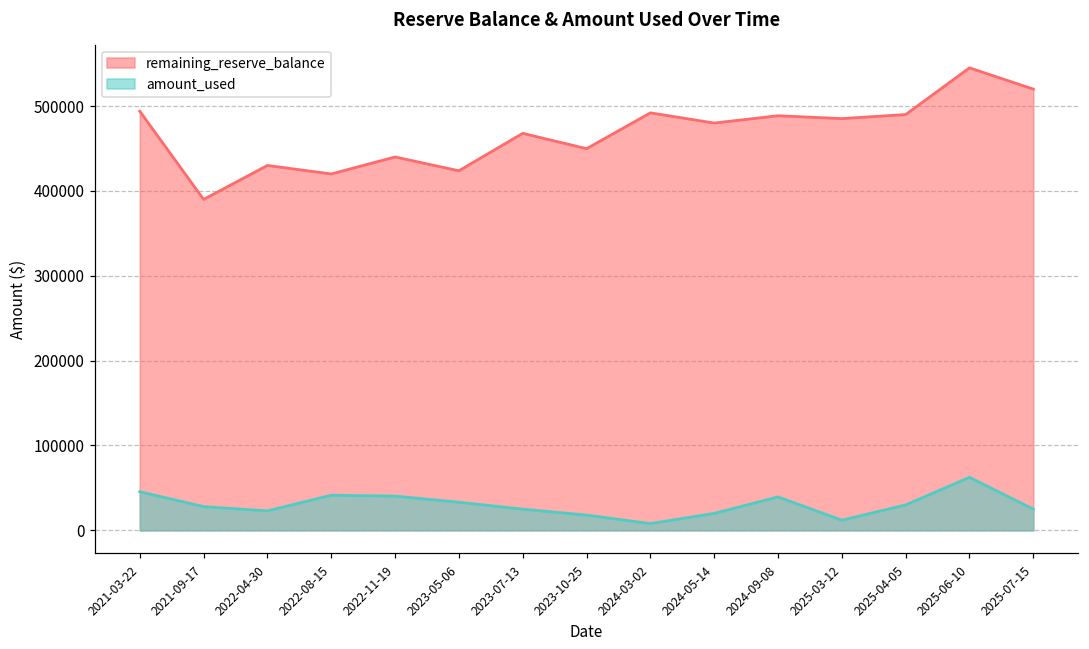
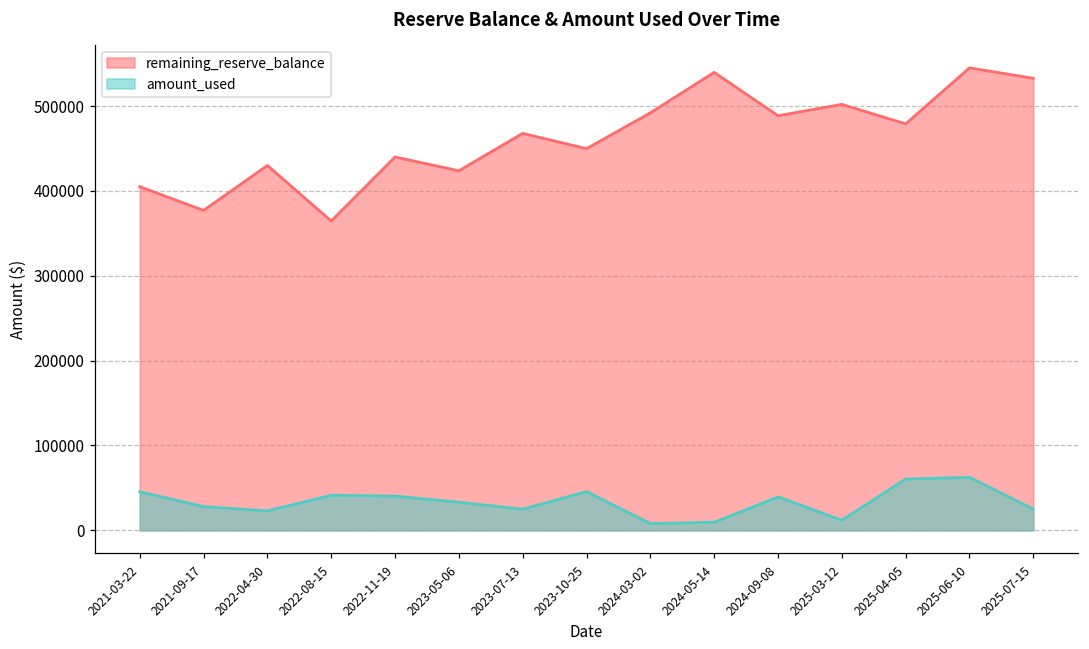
remaining_reserve_balance, 2021-03-22: 490000 -> 410000
remaining_reserve_balance, 2021-09-17: 390000 -> 380000
remaining_reserve_balance, 2022-08-15: 420000 -> 360000
amount_used, 2023-10-25: 20000 -> 50000
remaining_reserve_balance, 2024-05-14: 480000 -> 540000
amount_used, 2024-05-14: 20000 -> 10000
remaining_reserve_balance, 2025-03-12: 490000 -> 500000
remaining_reserve_balance, 2025-04-05: 490000 -> 480000
amount_used, 2025-04-05: 30000 -> 60000
remaining_reserve_balance, 2025-07-15: 520000 -> 530000
